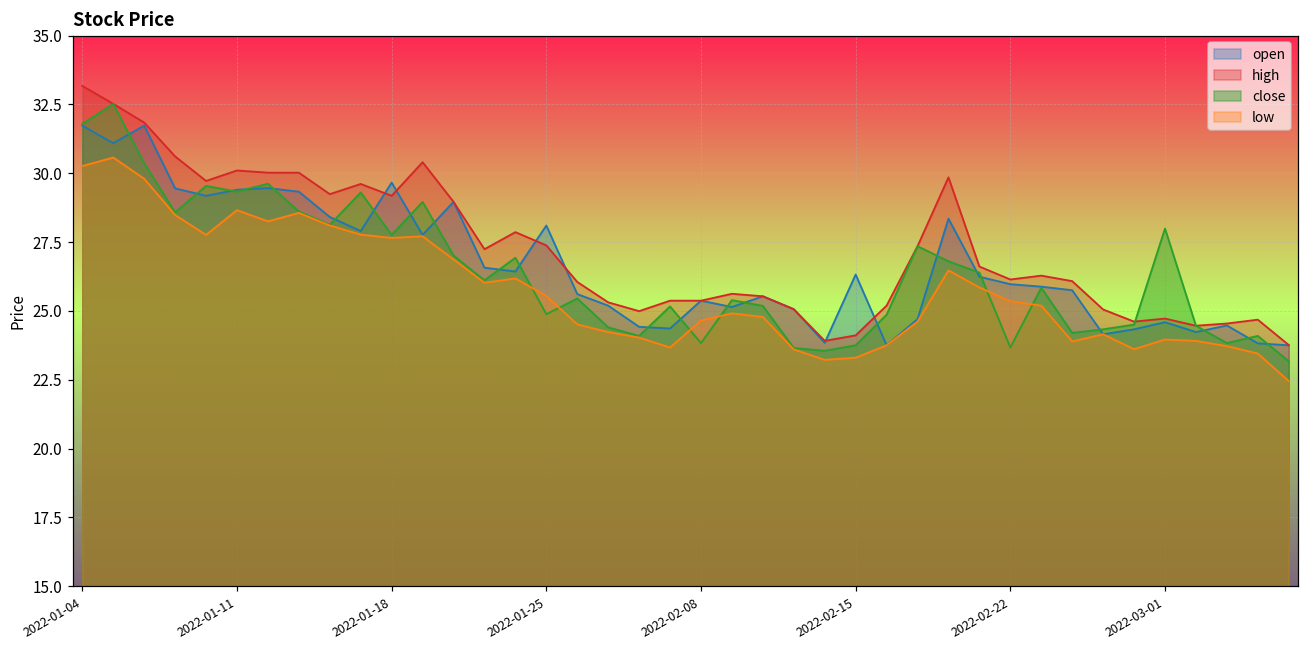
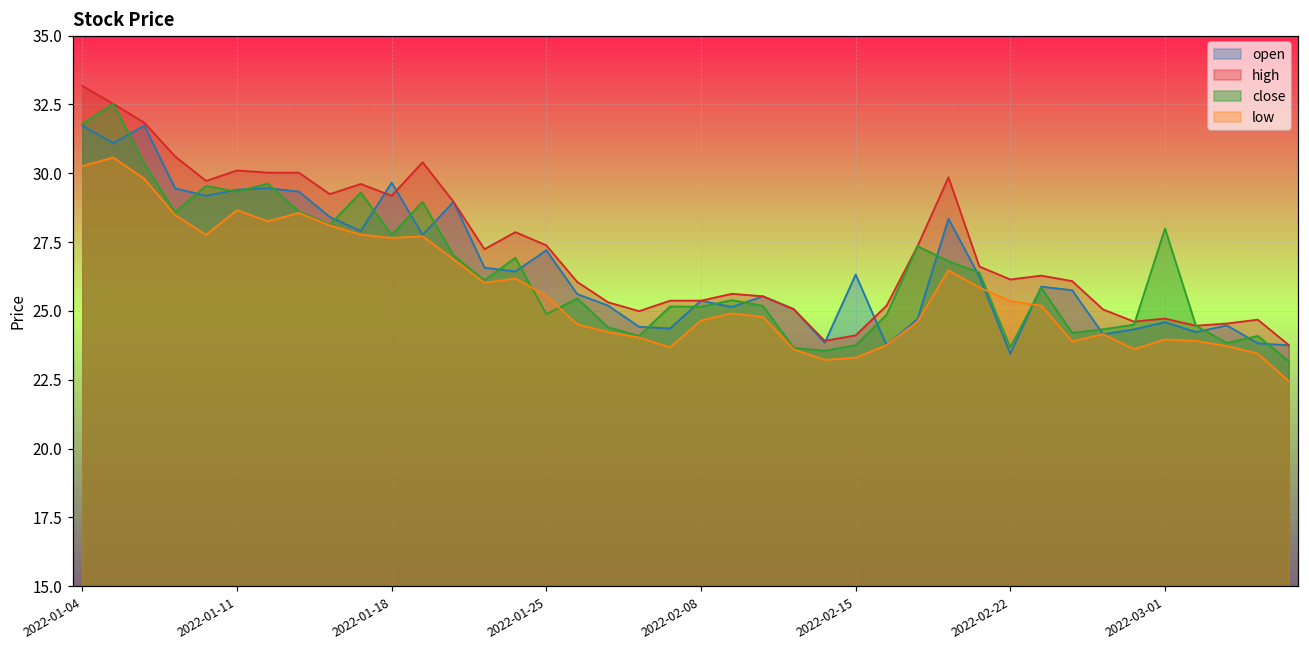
open, 2022-01-25: 28.1 -> 27.2
close, 2022-02-08: 23.8 -> 25.2
open, 2022-02-22: 26.0 -> 23.4
